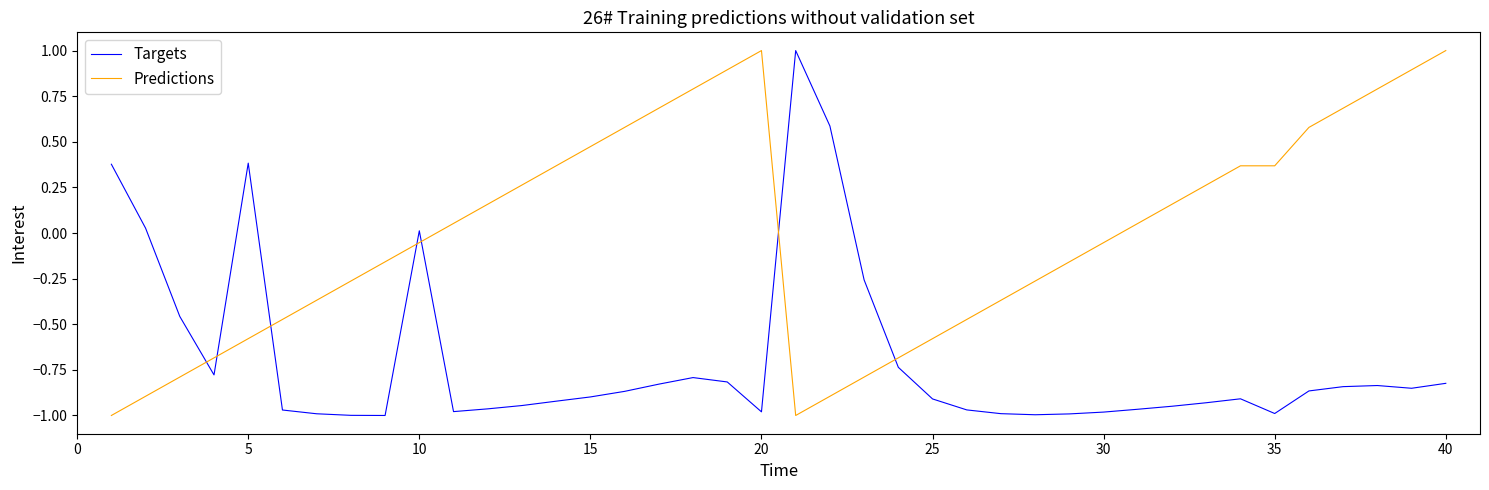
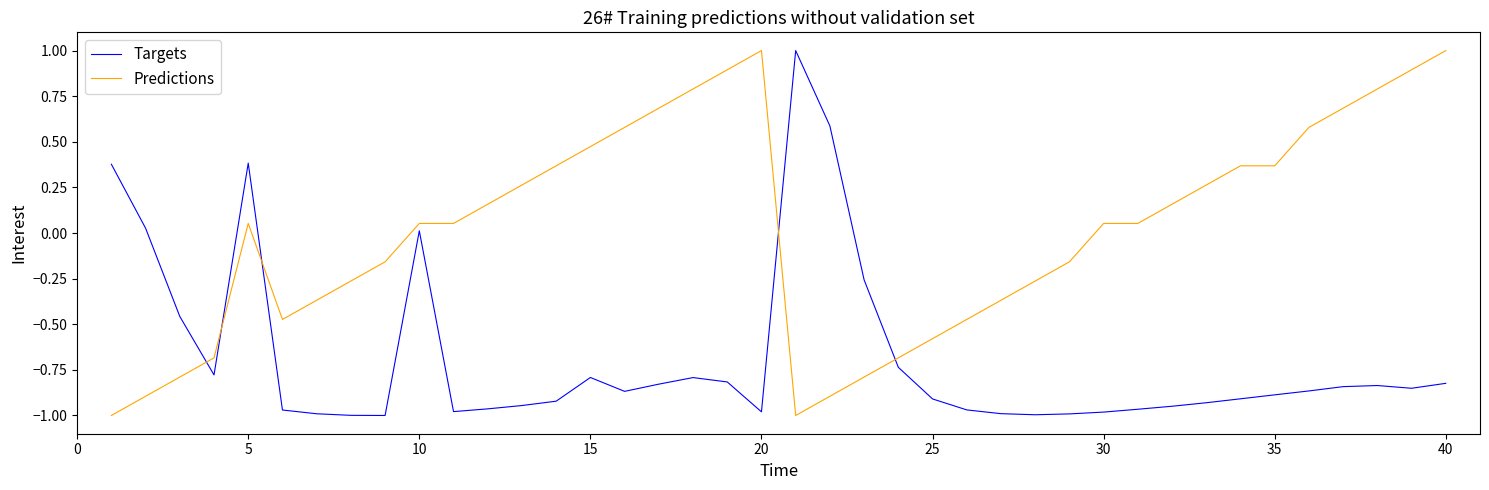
Predictions, 5: -0.58 -> 0.05
Predictions, 10: -0.05 -> 0.05
Targets, 15: -0.90 -> -0.79
Predictions, 30: -0.05 -> 0.05
Targets, 35: -0.99 -> -0.89
